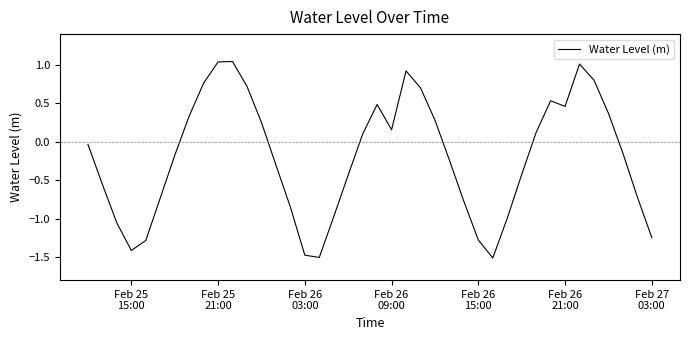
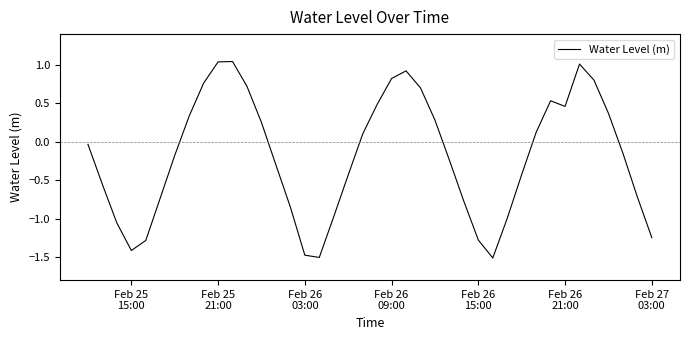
Feb 26 09:00: 0.2 -> 0.8
